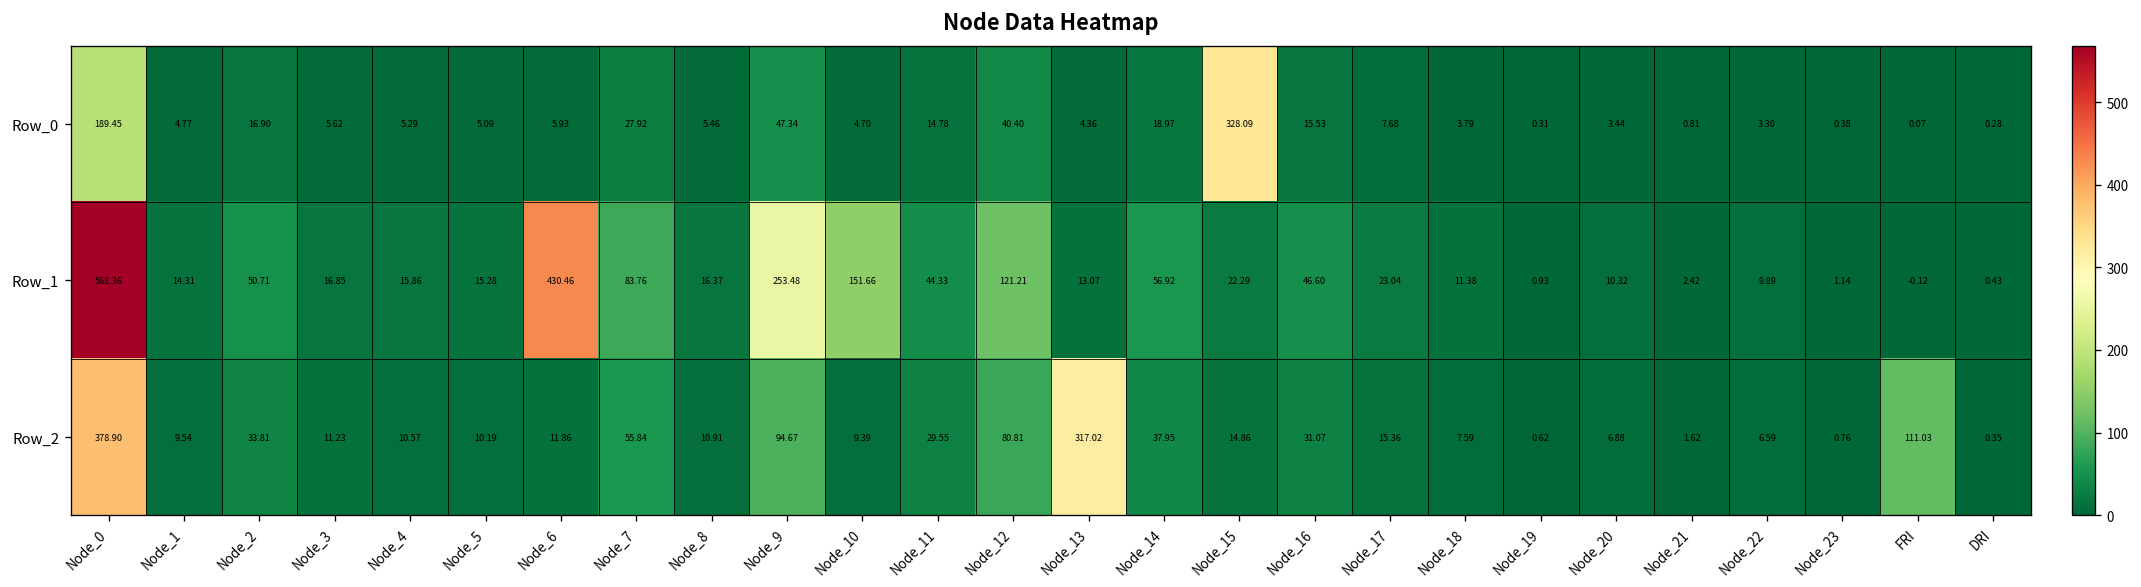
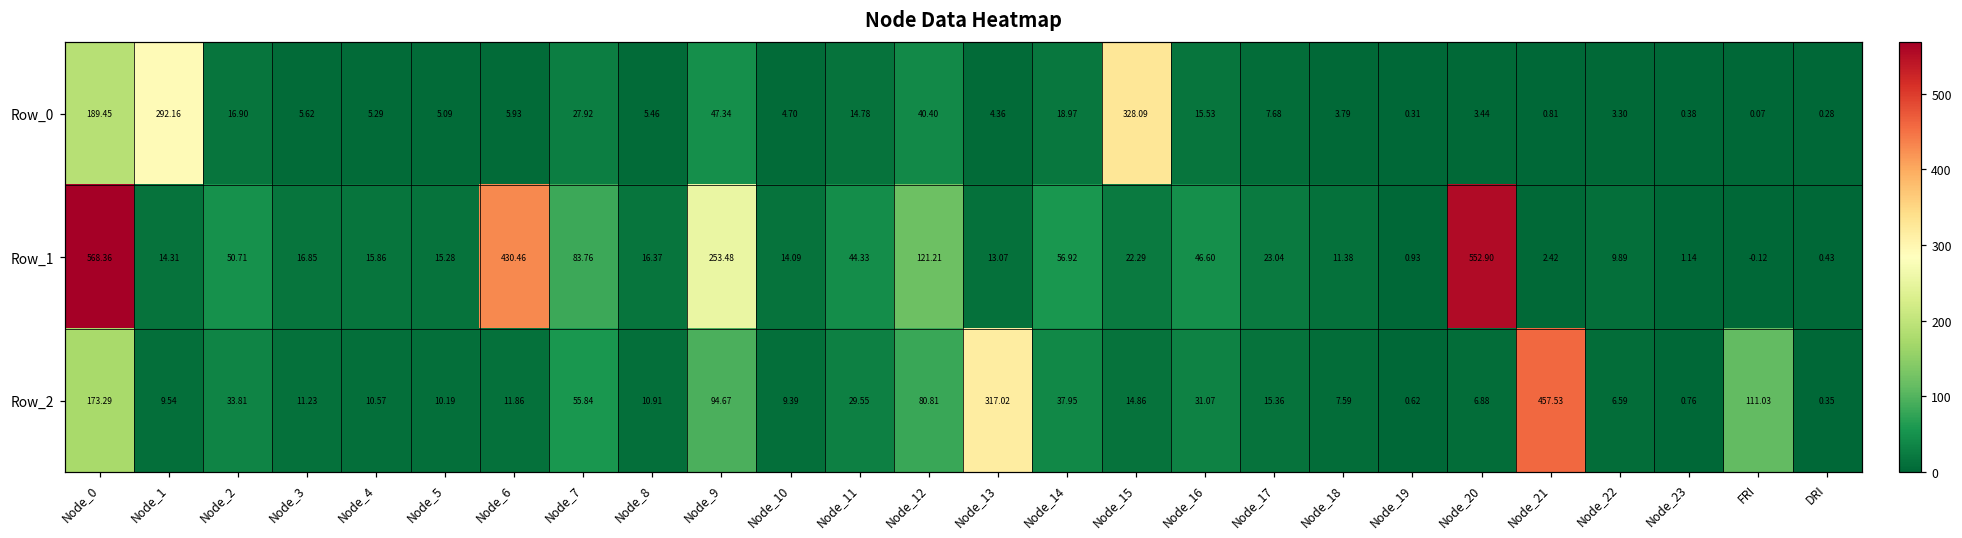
Row_0, Node_1: 4.77 -> 292.16
Row_1, Node_10: 151.66 -> 14.09
Row_1, Node_20: 10.32 -> 552.90
Row_2, Node_0: 378.90 -> 173.29
Row_2, Node_21: 1.62 -> 457.53
